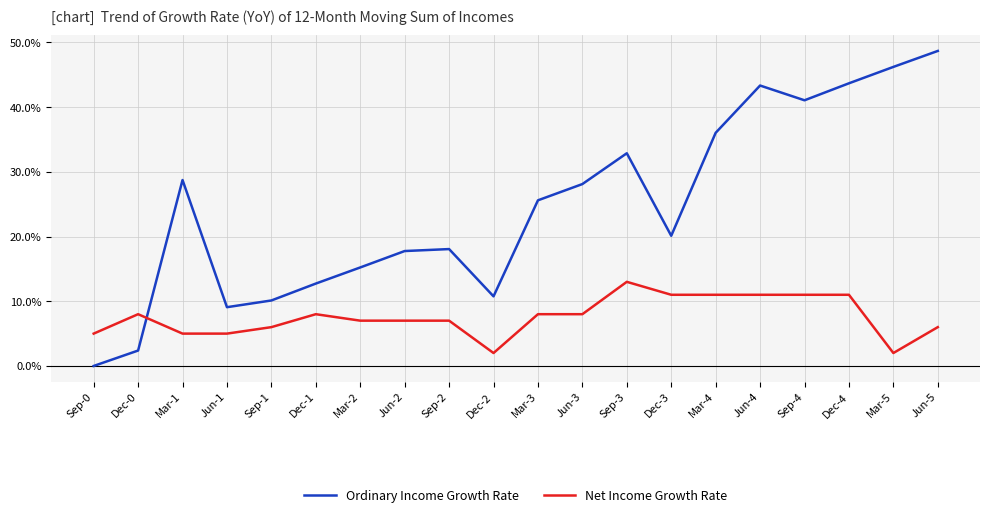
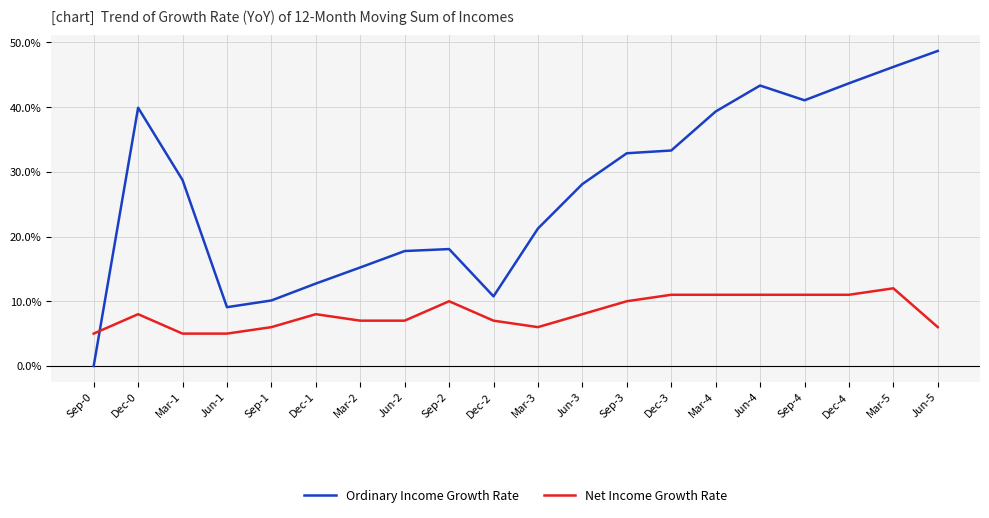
Ordinary Income Growth Rate, Dec-0: 2% -> 40%
Net Income Growth Rate, Sep-2: 7% -> 10%
Net Income Growth Rate, Dec-2: 2% -> 7%
Ordinary Income Growth Rate, Mar-3: 26% -> 21%
Net Income Growth Rate, Mar-3: 8% -> 6%
Net Income Growth Rate, Sep-3: 13% -> 10%
Ordinary Income Growth Rate, Dec-3: 20% -> 33%
Ordinary Income Growth Rate, Mar-4: 36% -> 39%
Net Income Growth Rate, Mar-5: 2% -> 12%
